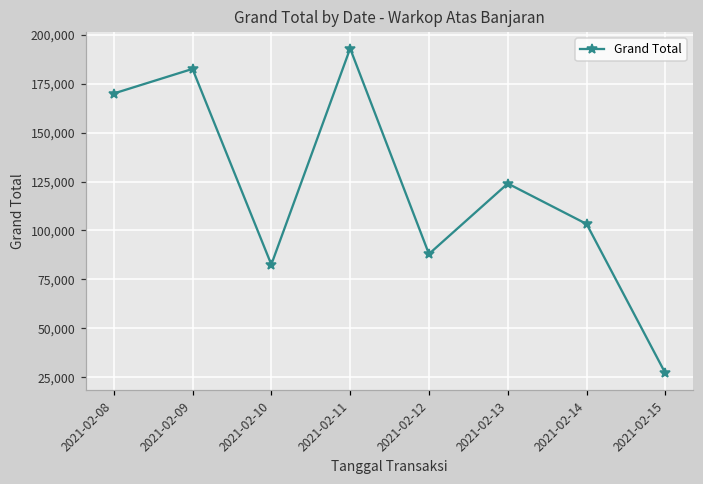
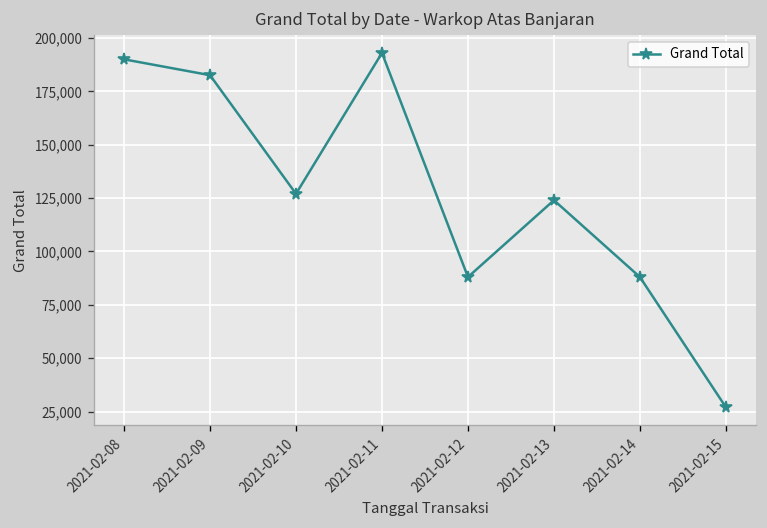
2021-02-08: 170,000 -> 190,000
2021-02-10: 83,000 -> 127,000
2021-02-14: 103,000 -> 88,000
